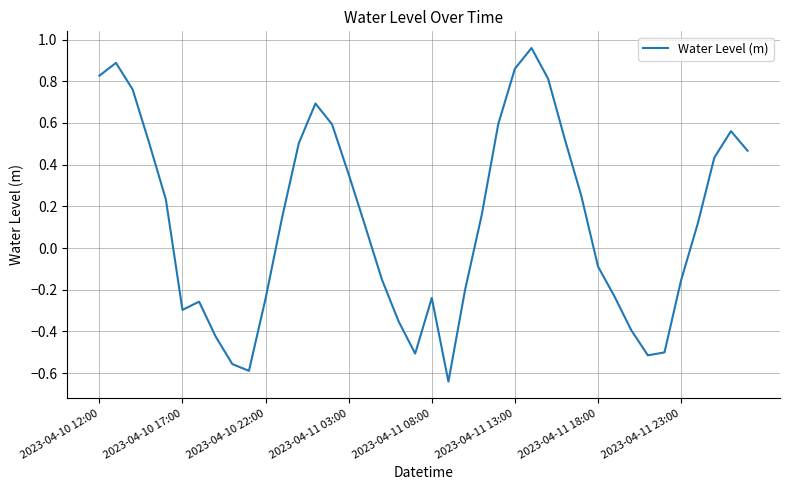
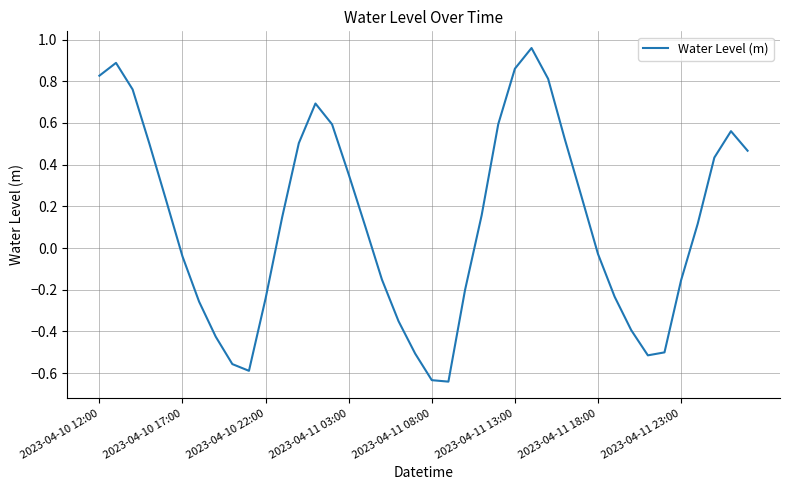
2023-04-10 17:00: -0.30 -> -0.04
2023-04-11 08:00: -0.24 -> -0.63
2023-04-11 18:00: -0.09 -> -0.03
